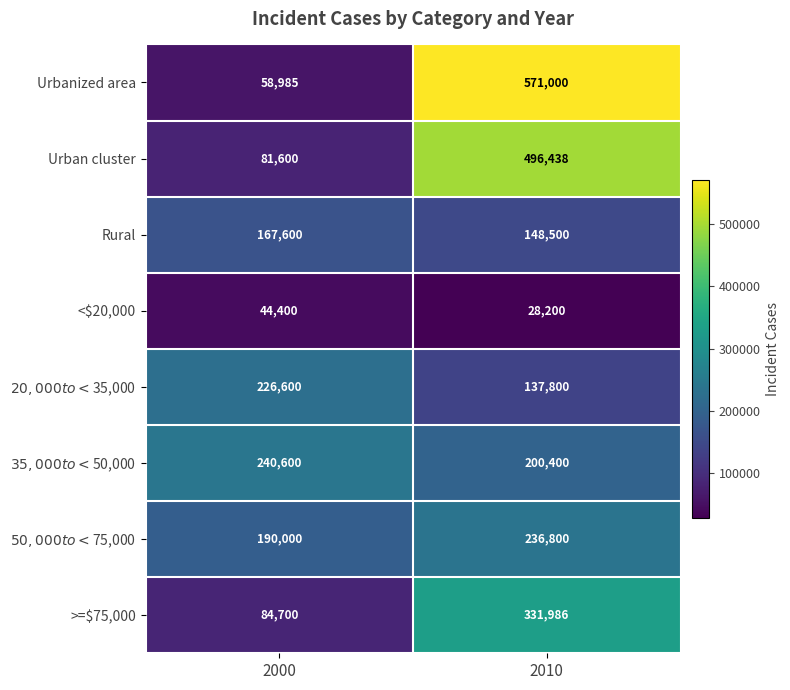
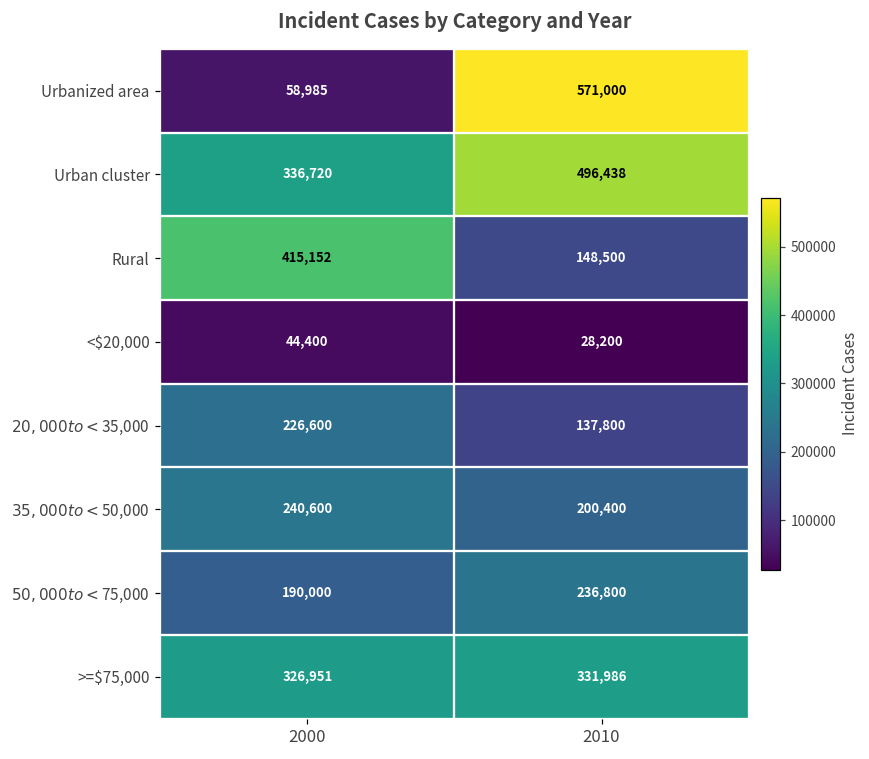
Urban cluster, 2000: 81,600 -> 336,720
Rural, 2000: 167,600 -> 415,152
>=$75,000, 2000: 84,700 -> 326,951
